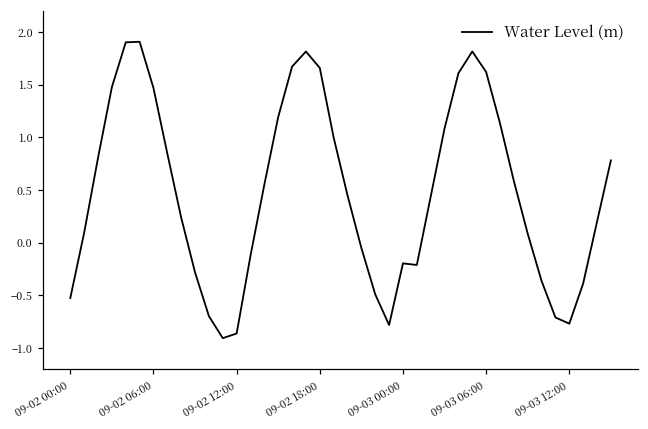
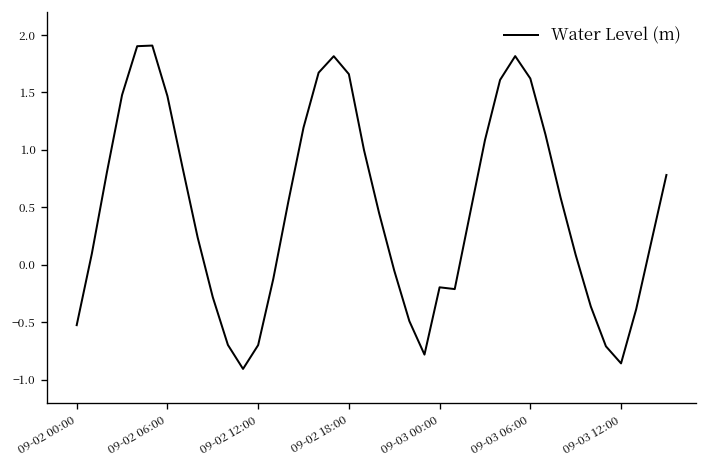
09-02 12:00: -0.9 -> -0.7
09-03 12:00: -0.8 -> -0.9
